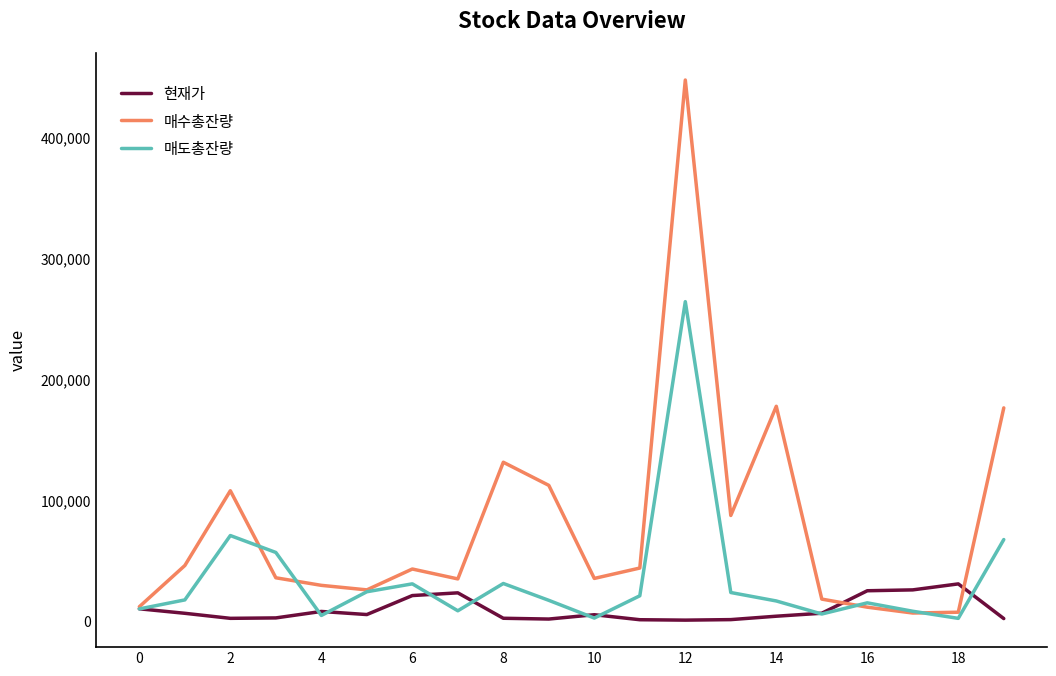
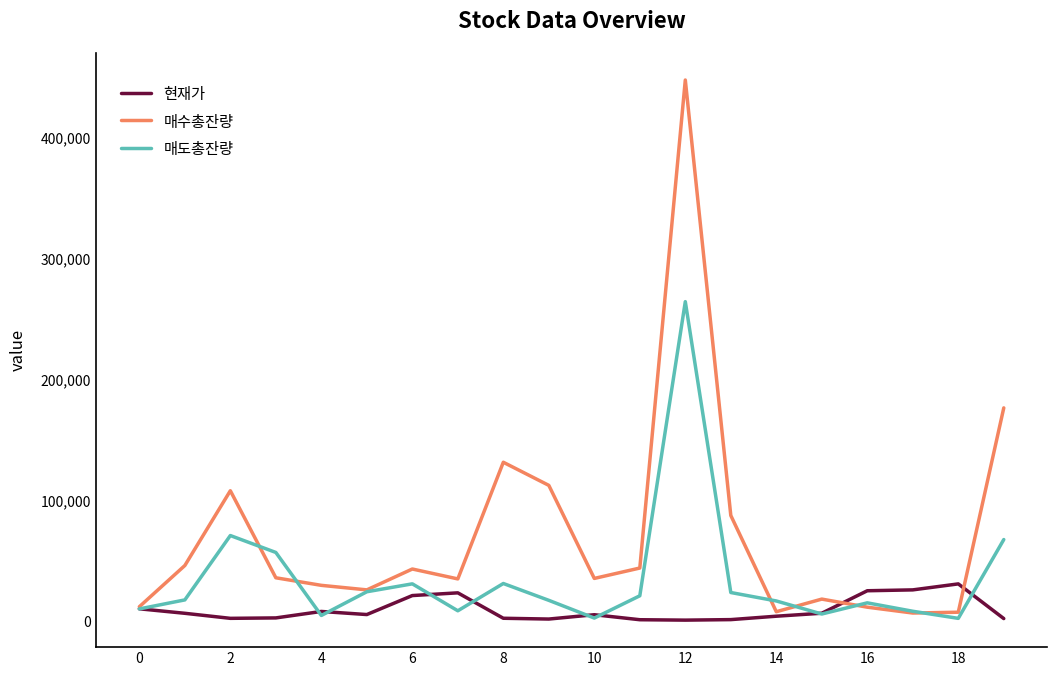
매수총잔량, 14: 178,000 -> 8,000
